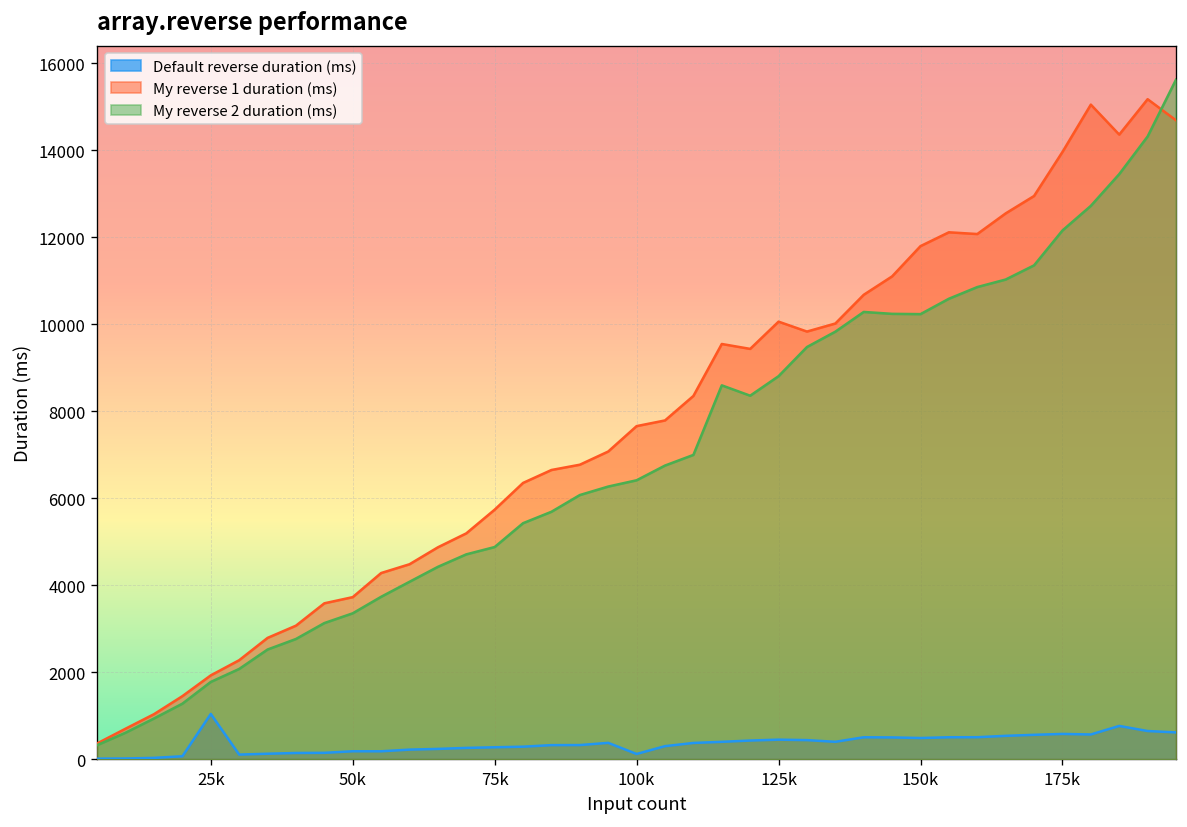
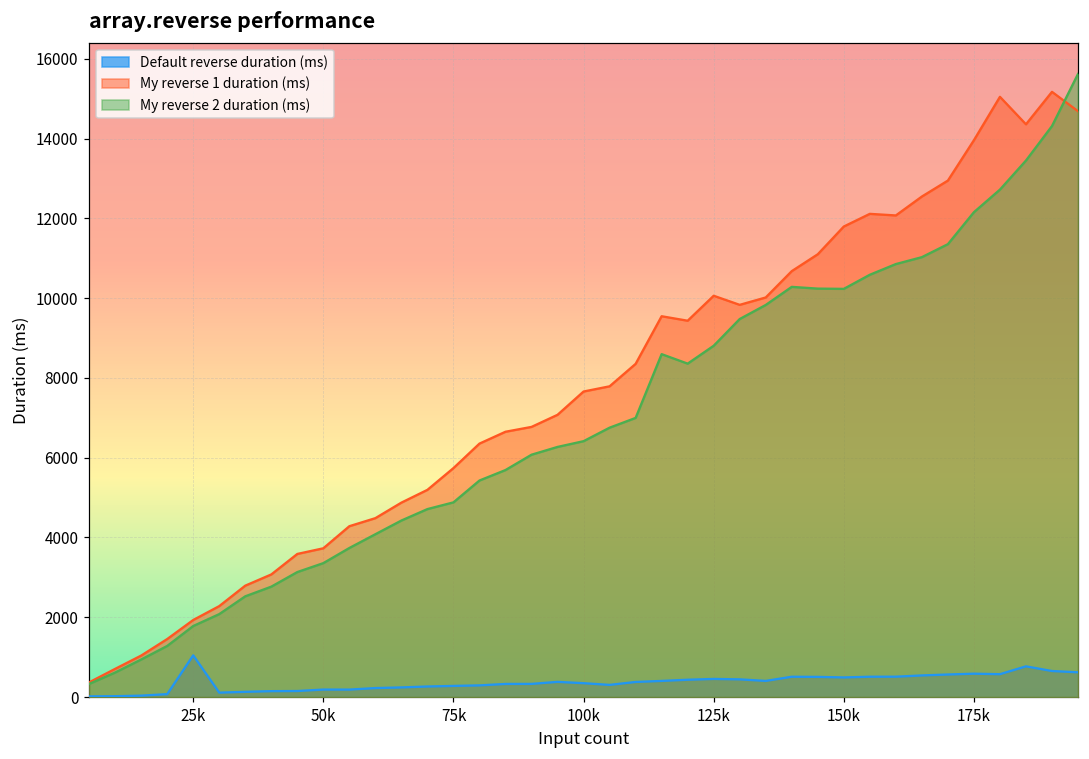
Default reverse duration (ms), 100k: 100 -> 300
